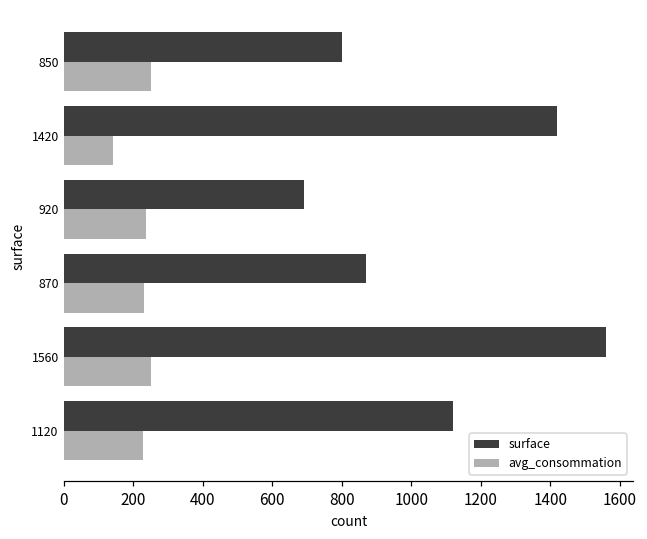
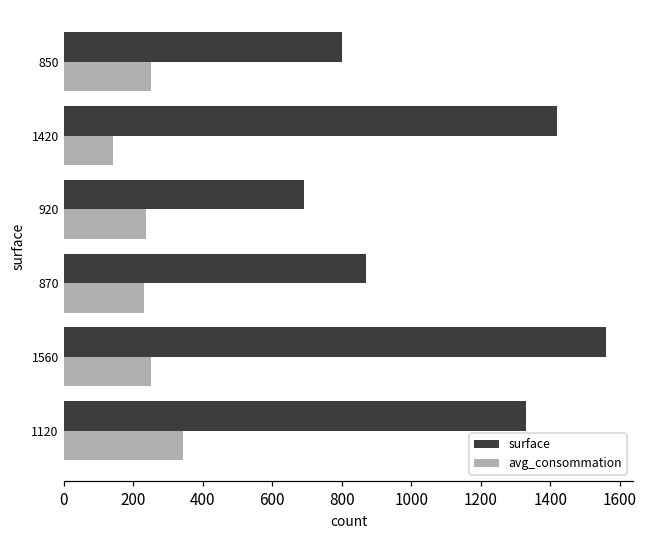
surface, 1120: 1120 -> 1330
avg_consommation, 1120: 230 -> 340
